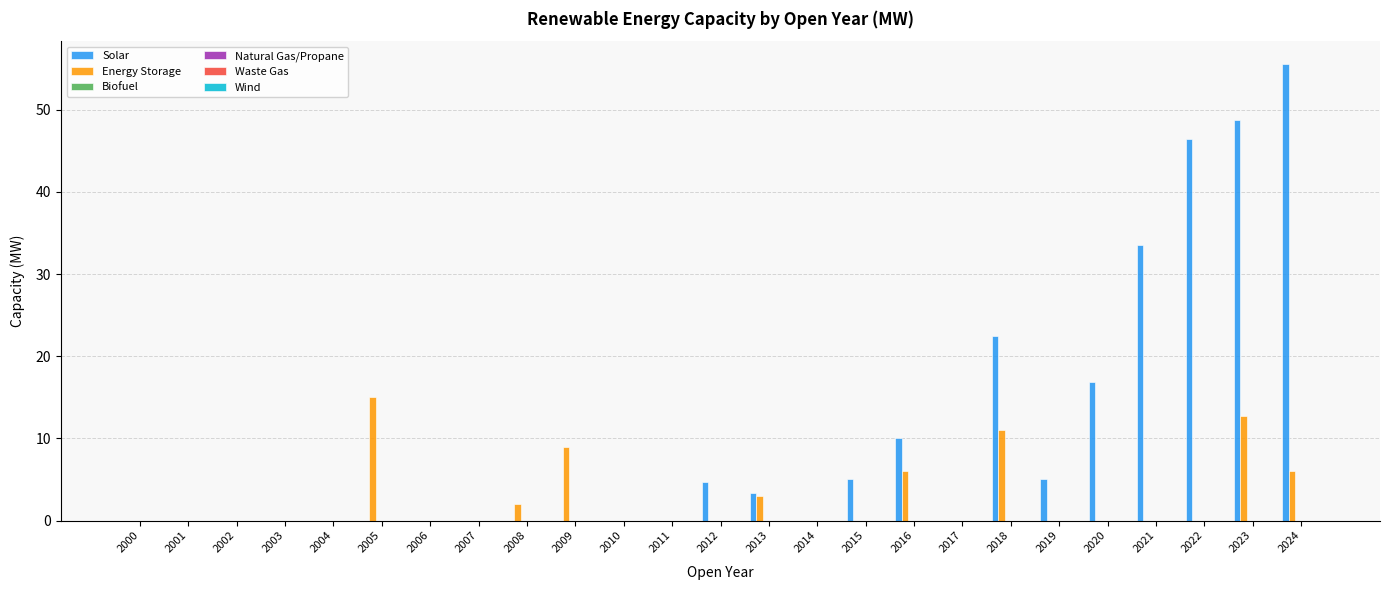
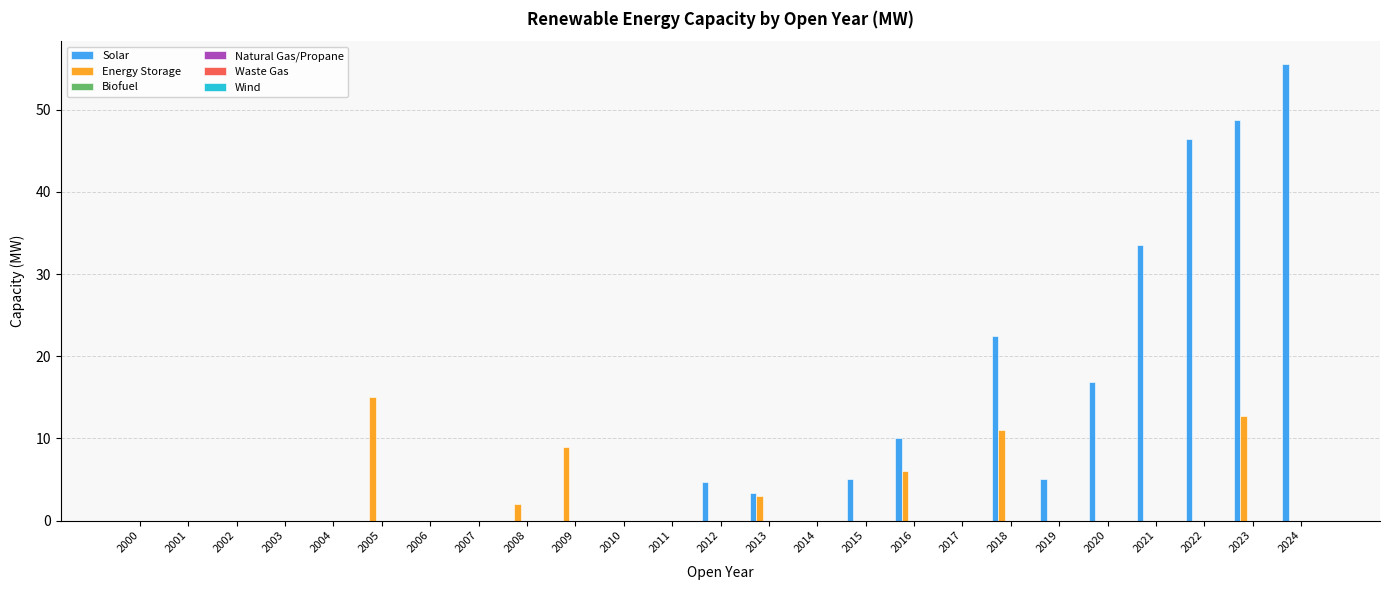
Energy Storage, 2024: 6 -> 0
